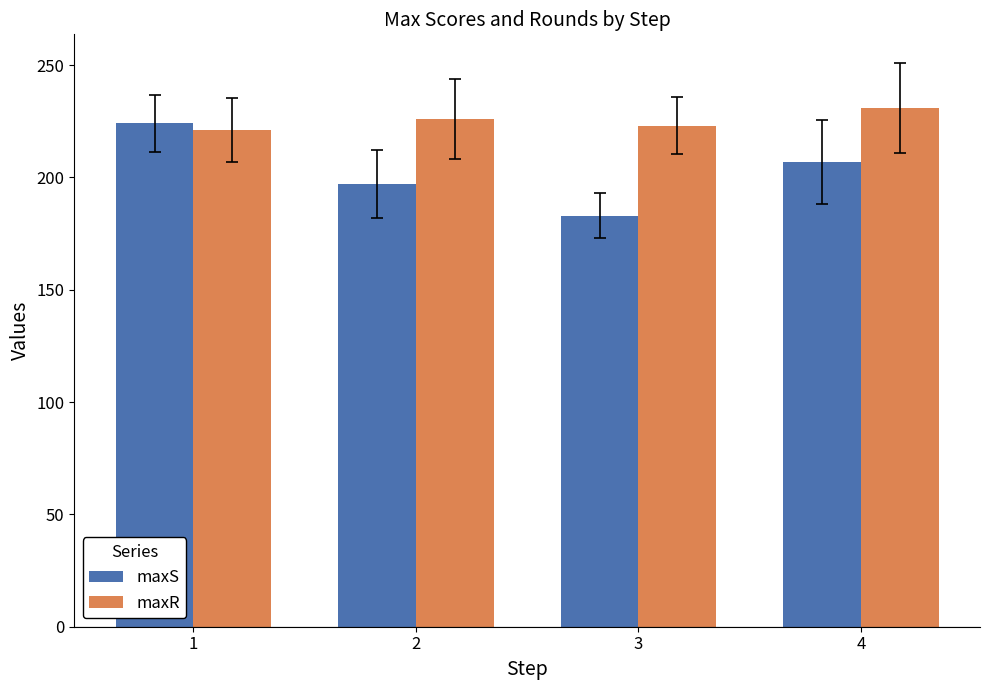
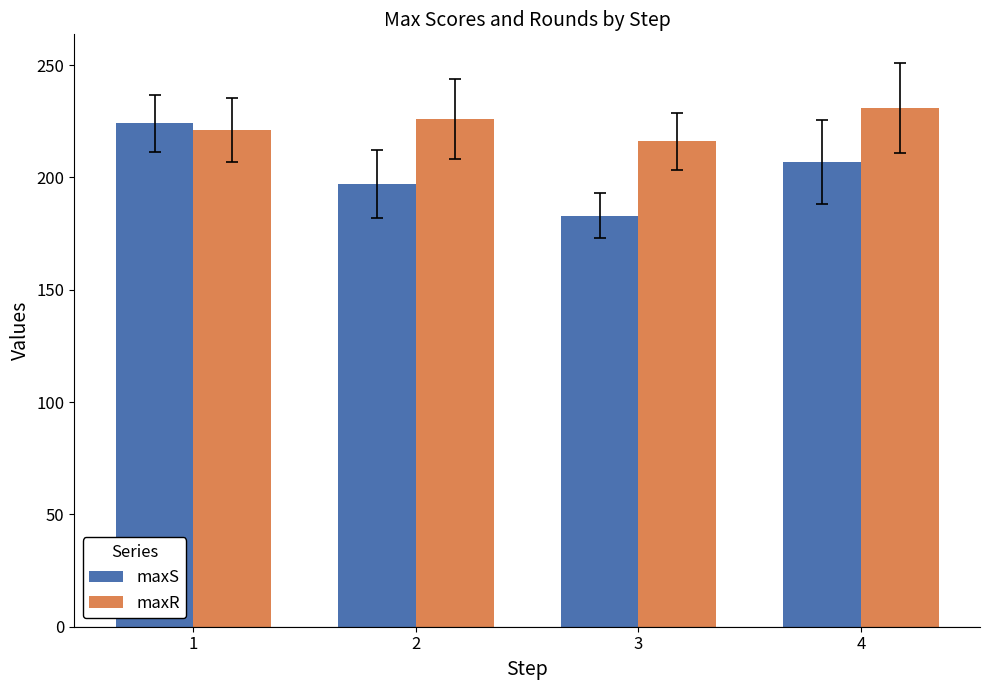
maxR, 3: 223 -> 216
